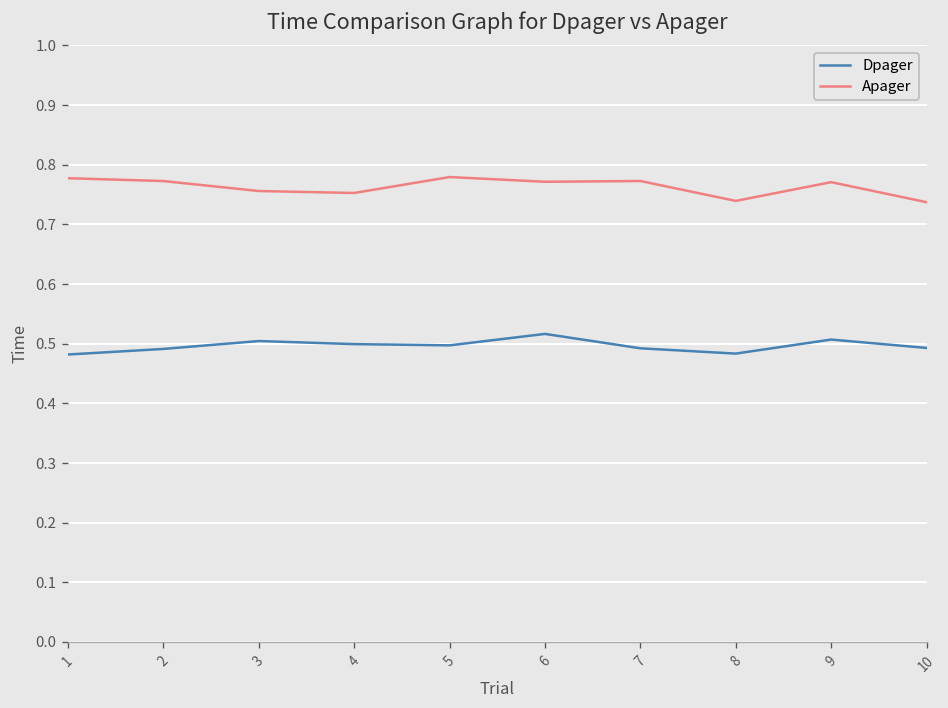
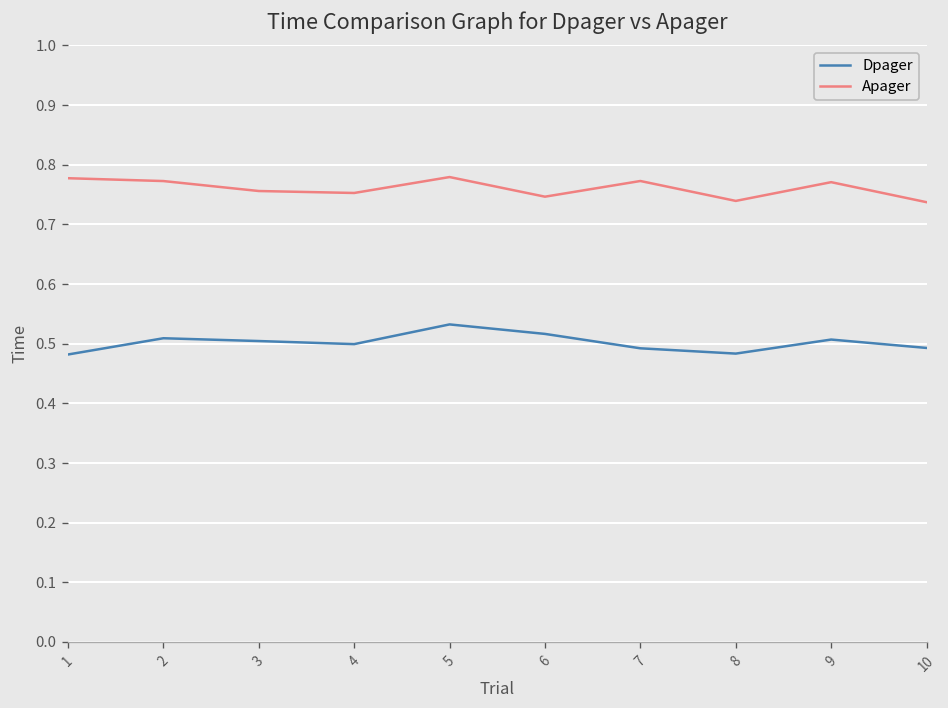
Dpager, 2: 0.49 -> 0.51
Dpager, 5: 0.50 -> 0.53
Apager, 6: 0.77 -> 0.75
